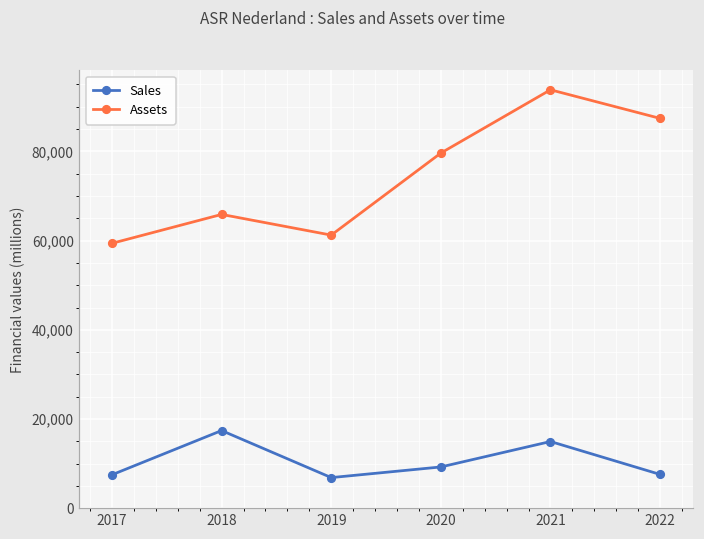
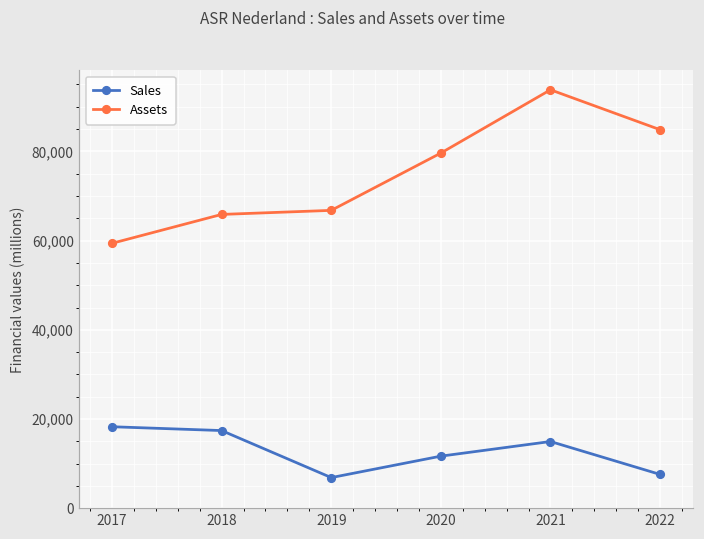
Sales, 2017: 8,000 -> 18,000
Assets, 2019: 61,000 -> 67,000
Sales, 2020: 9,000 -> 12,000
Assets, 2022: 87,000 -> 85,000
